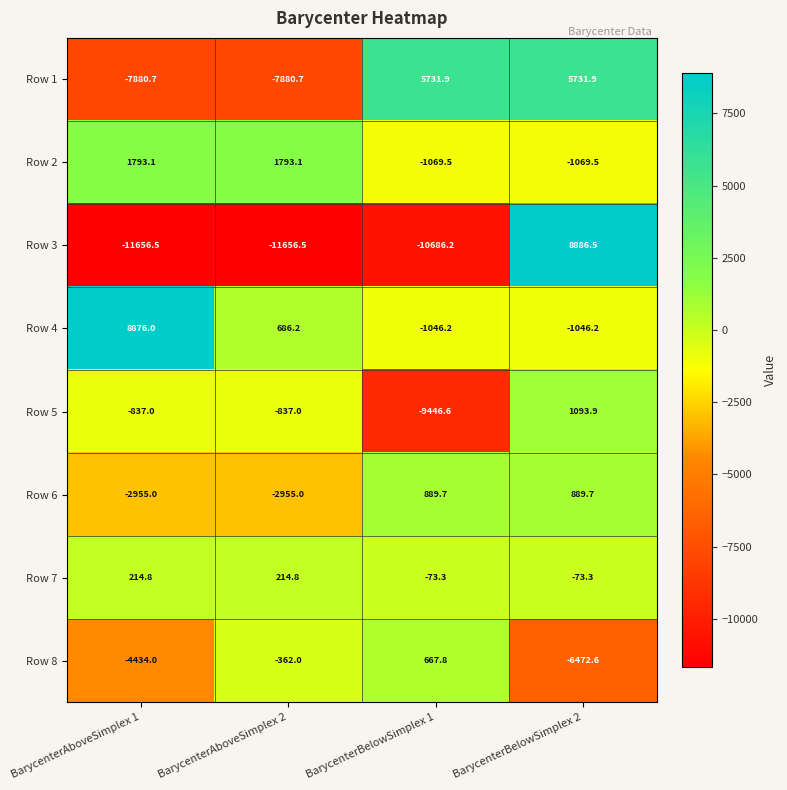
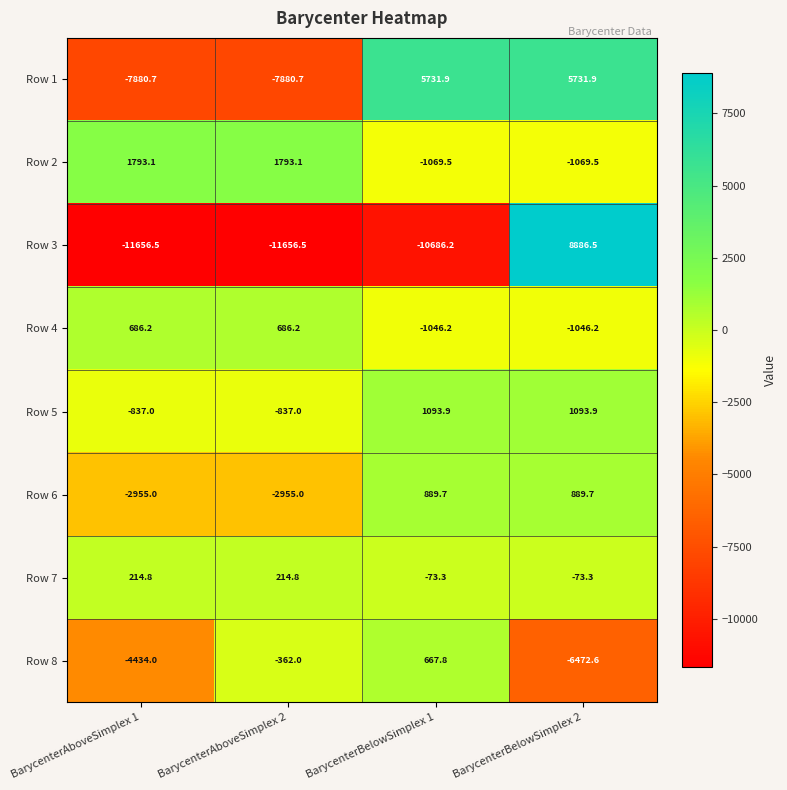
Row 4, BarycenterAboveSimplex 1: 8876.0 -> 686.2
Row 5, BarycenterBelowSimplex 1: -9446.6 -> 1093.9
